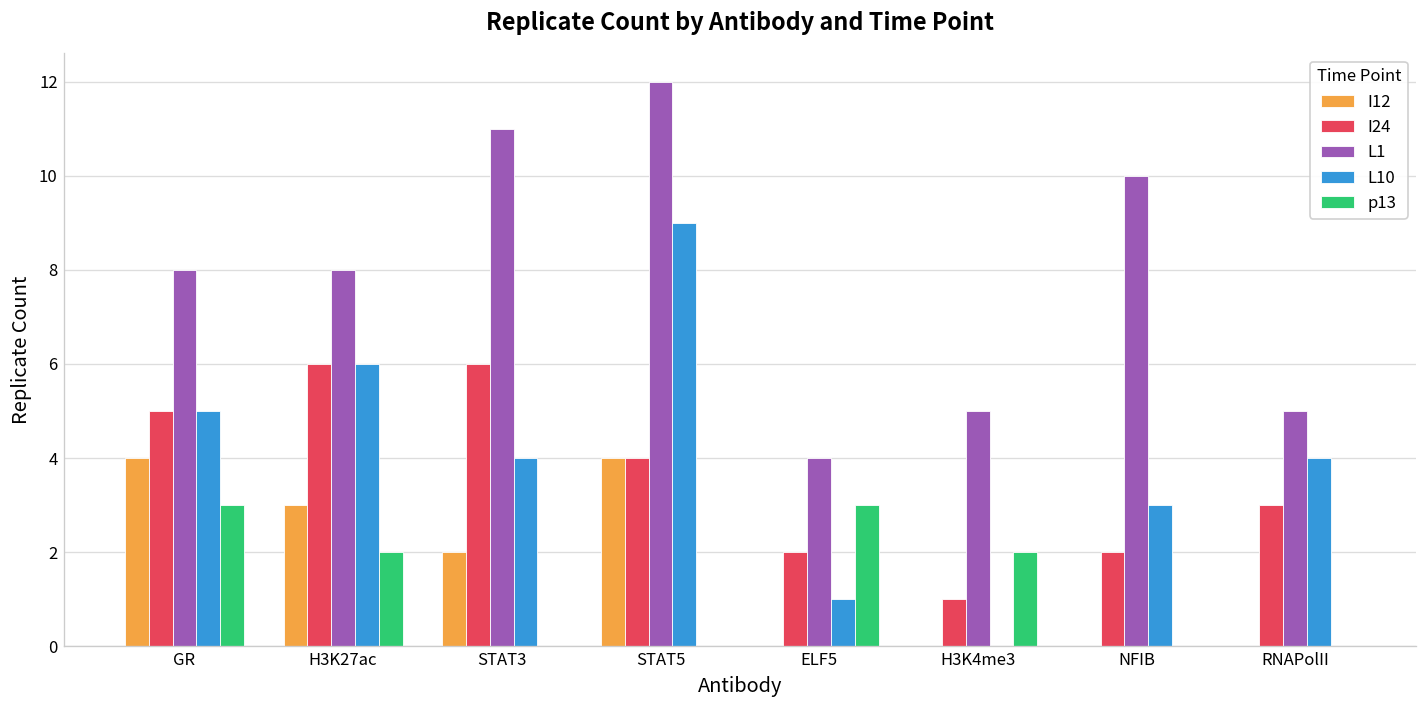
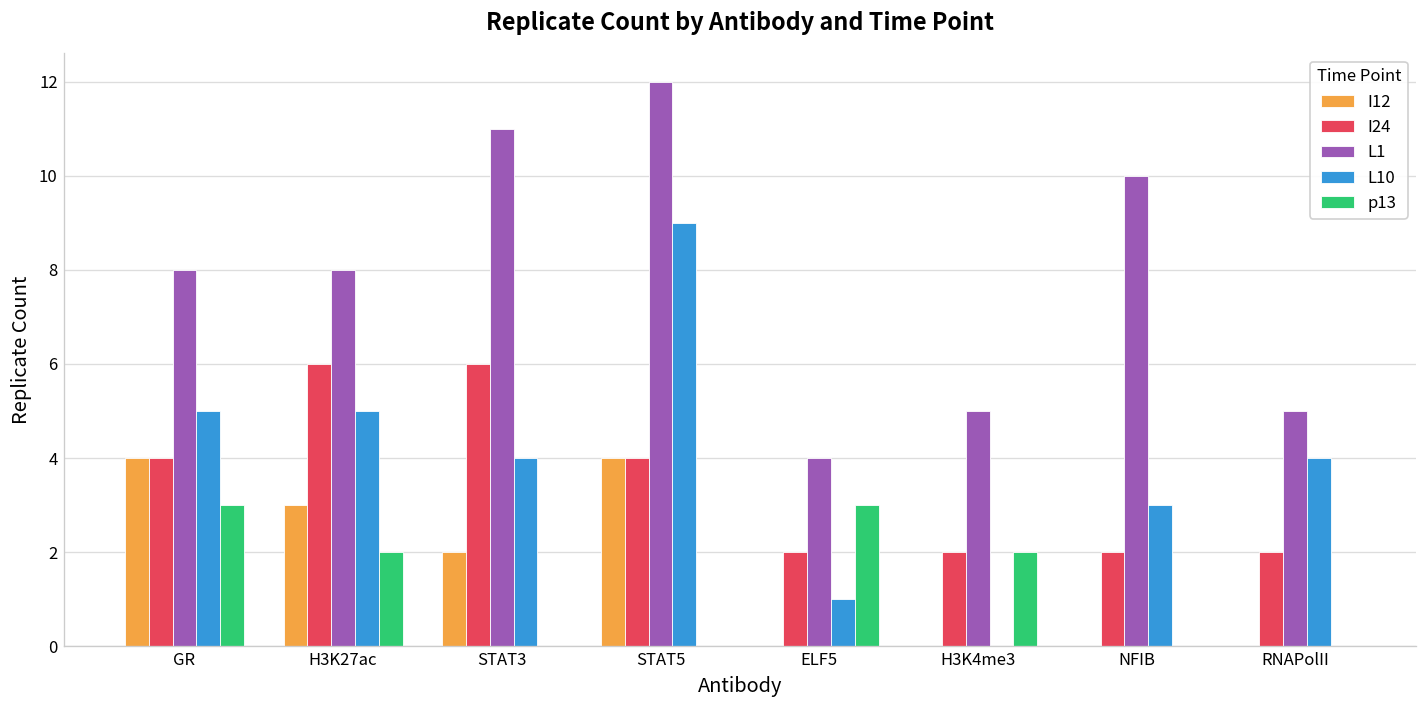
I24, GR: 5 -> 4
L10, H3K27ac: 6 -> 5
I24, H3K4me3: 1 -> 2
I24, RNAPolII: 3 -> 2
